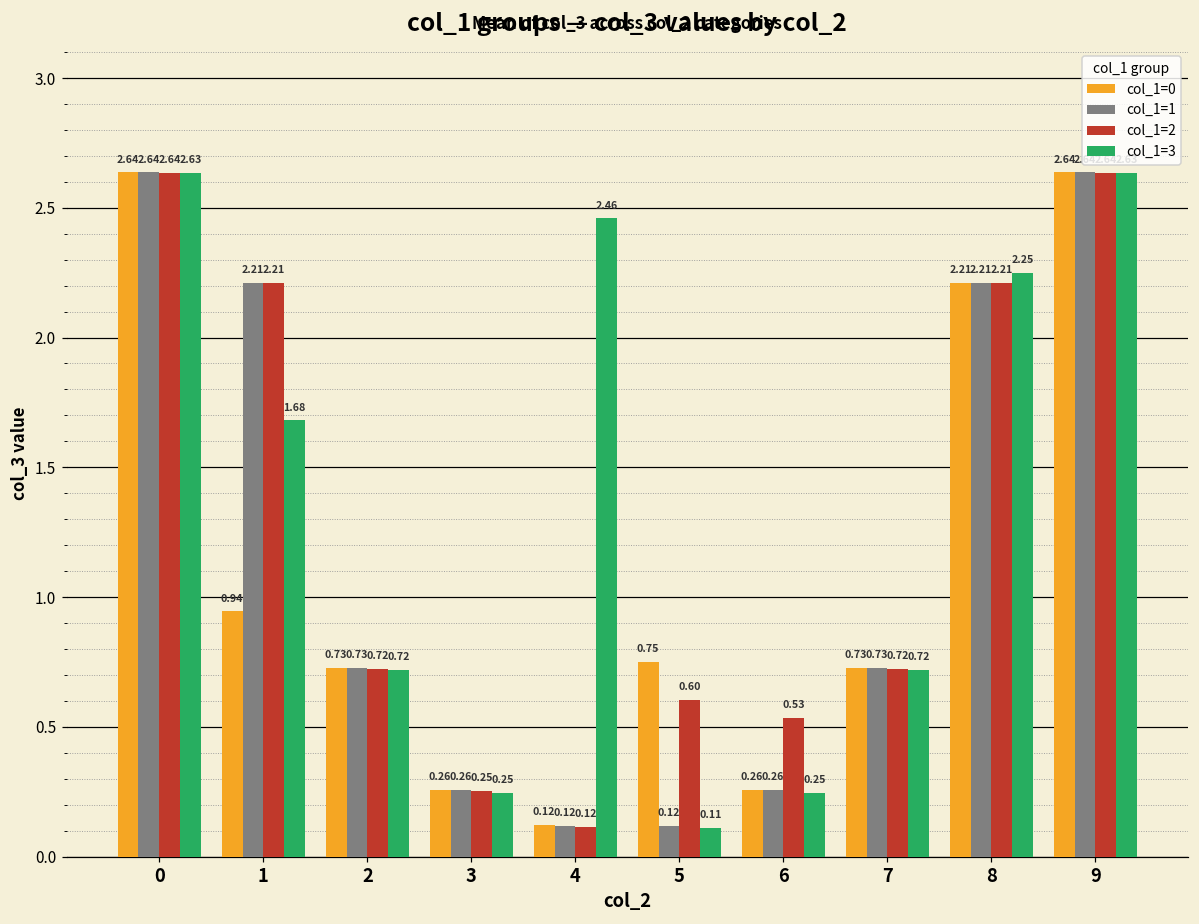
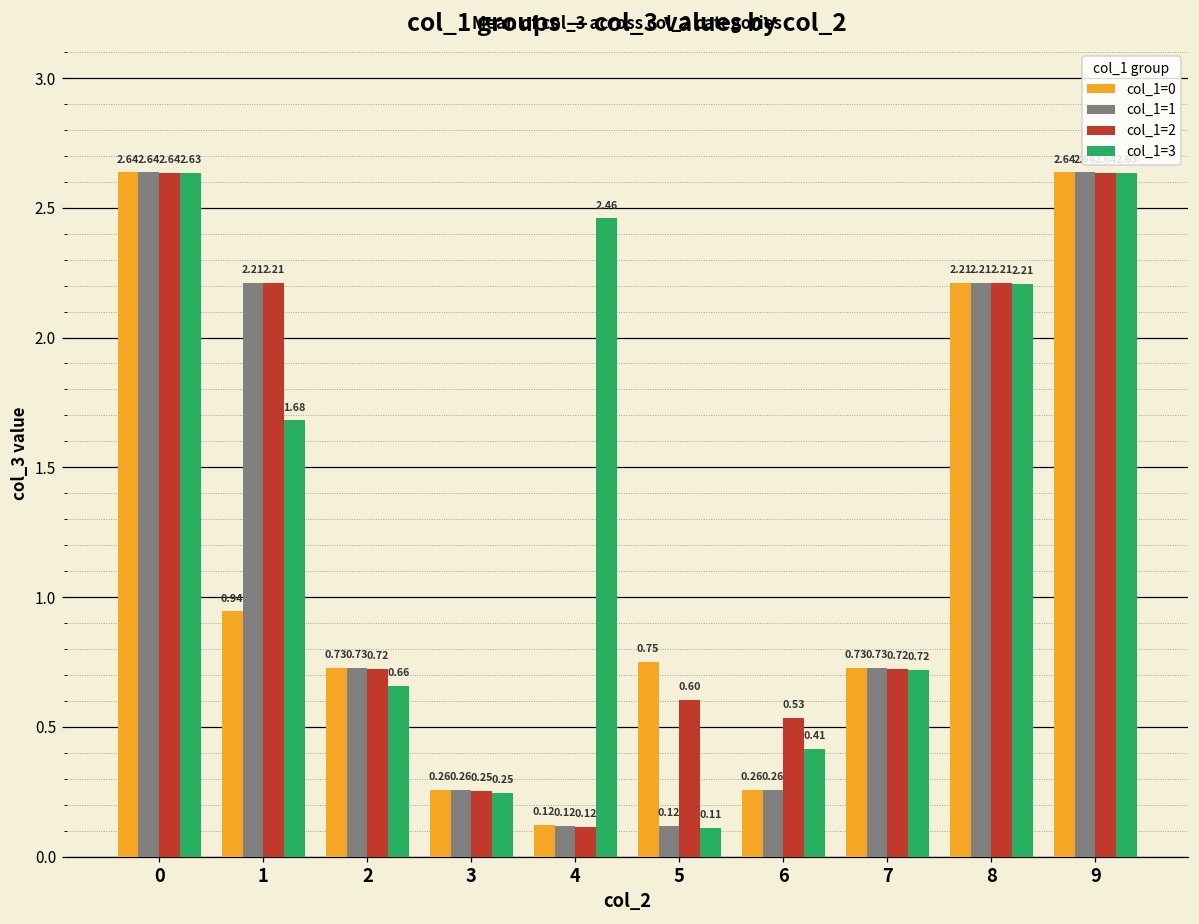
col_1=3, 2: 0.72 -> 0.66
col_1=3, 6: 0.25 -> 0.41
col_1=3, 8: 2.25 -> 2.21
